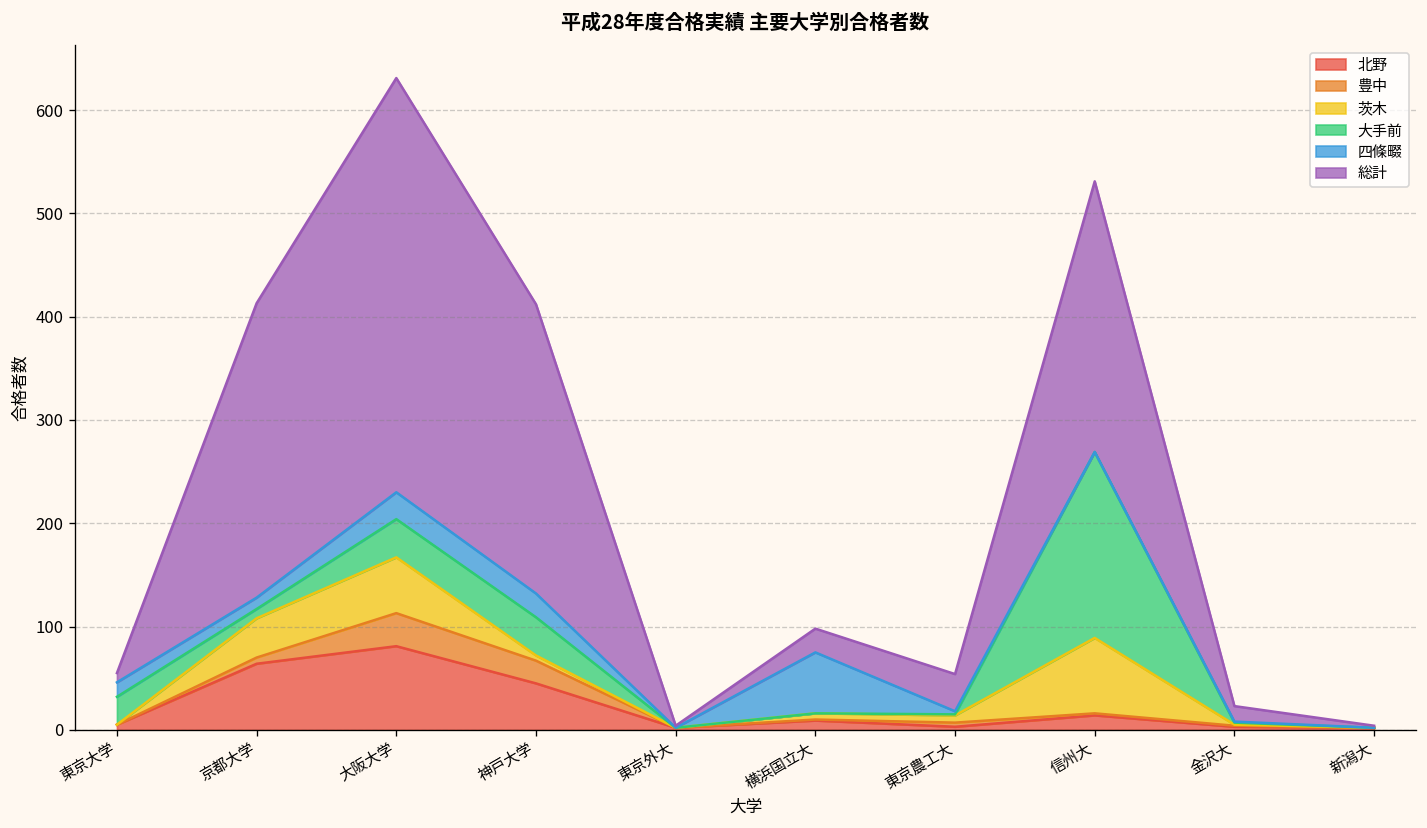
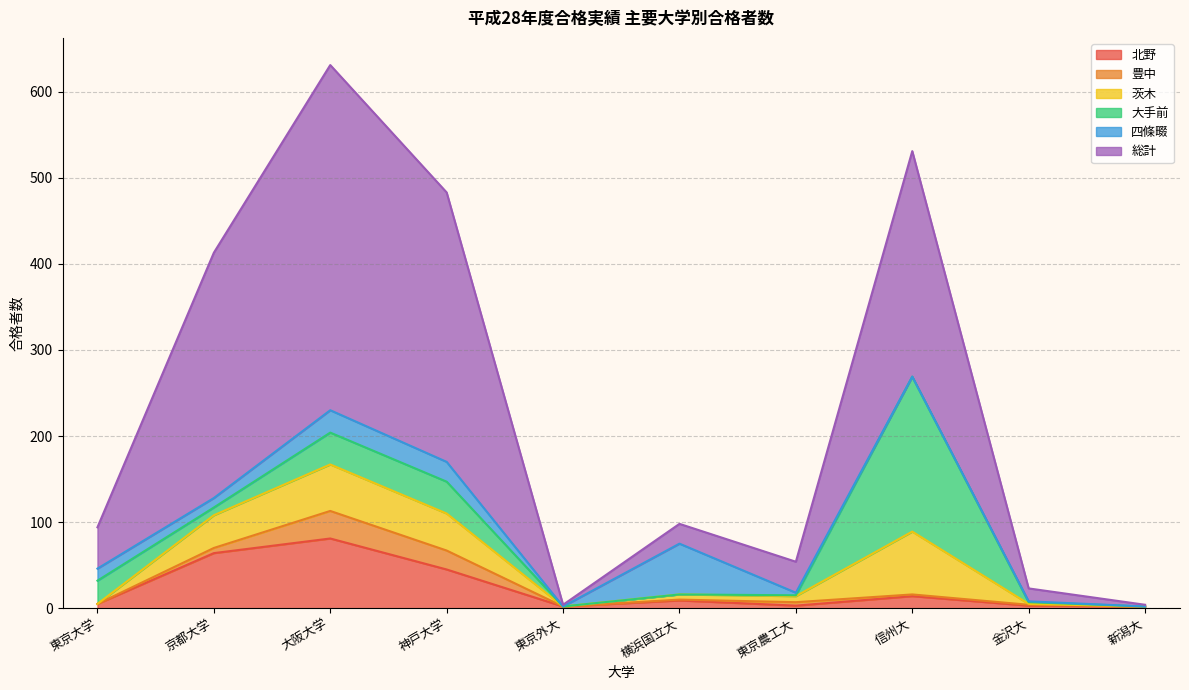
総計, 東京大学: 10 -> 50
茨木, 神戸大学: 10 -> 40
総計, 神戸大学: 280 -> 310
